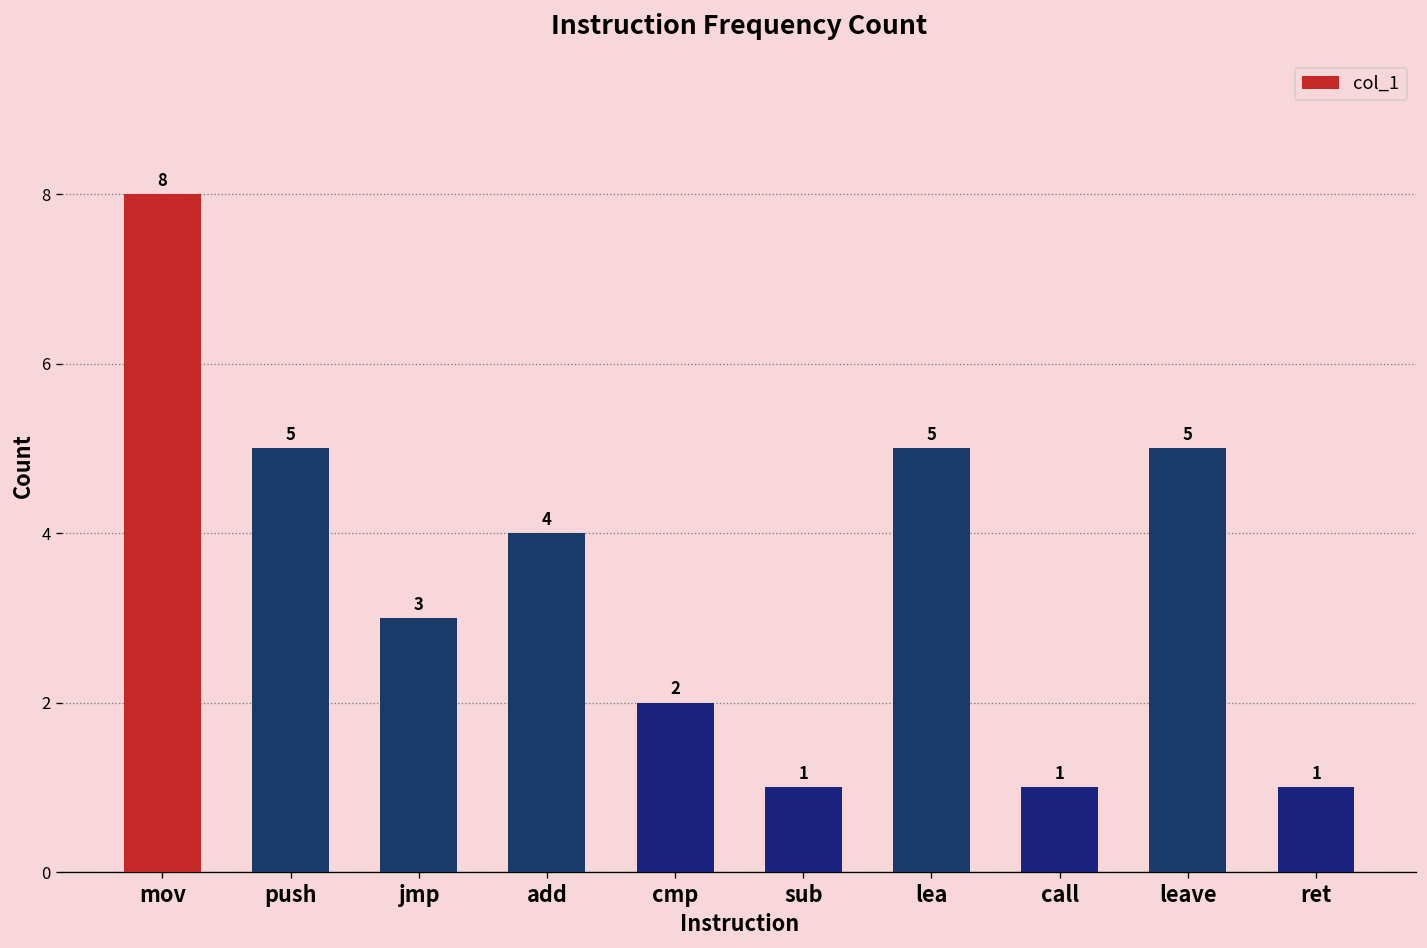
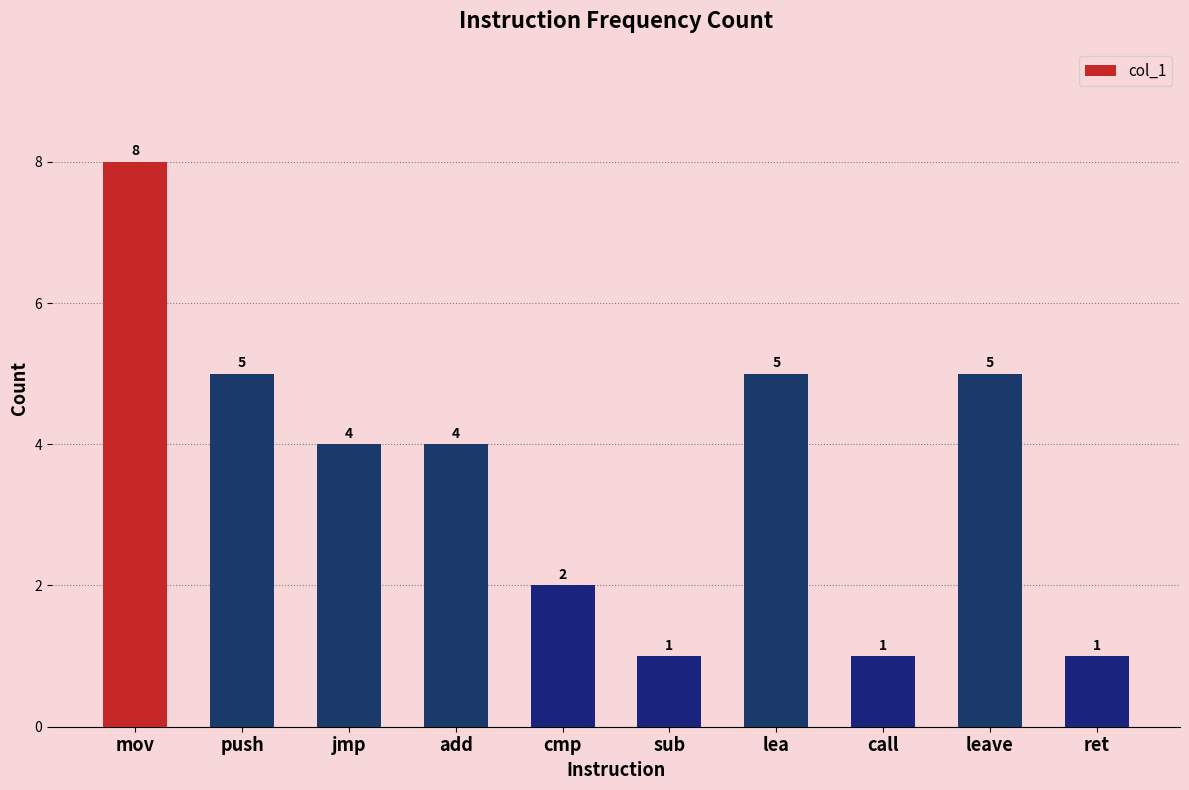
jmp: 3 -> 4
